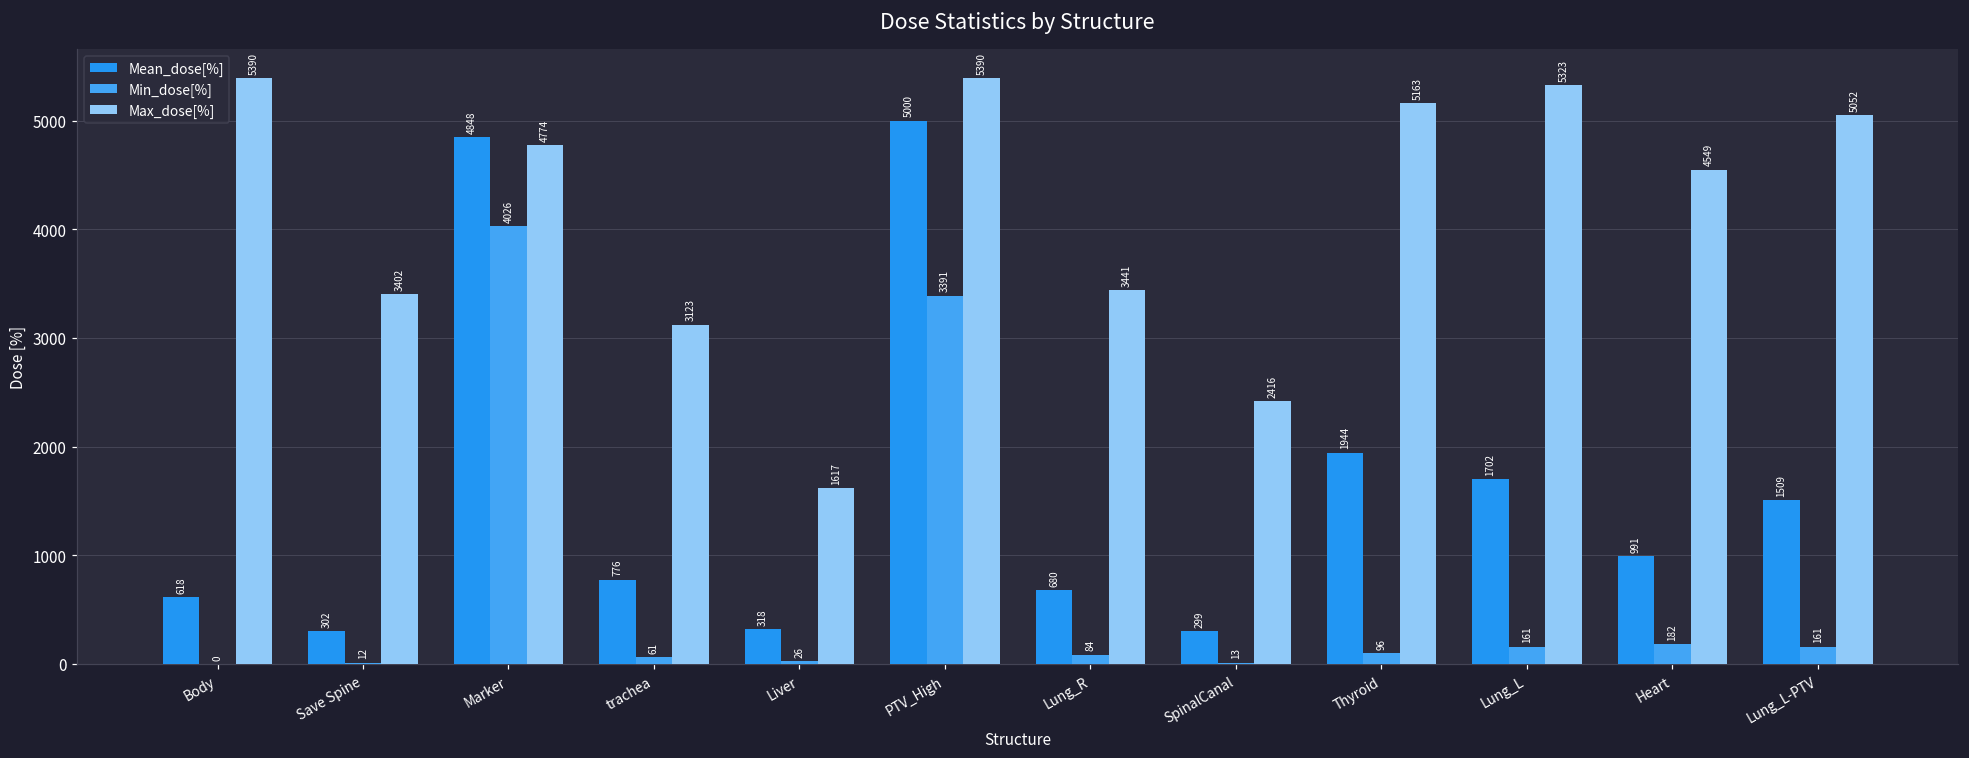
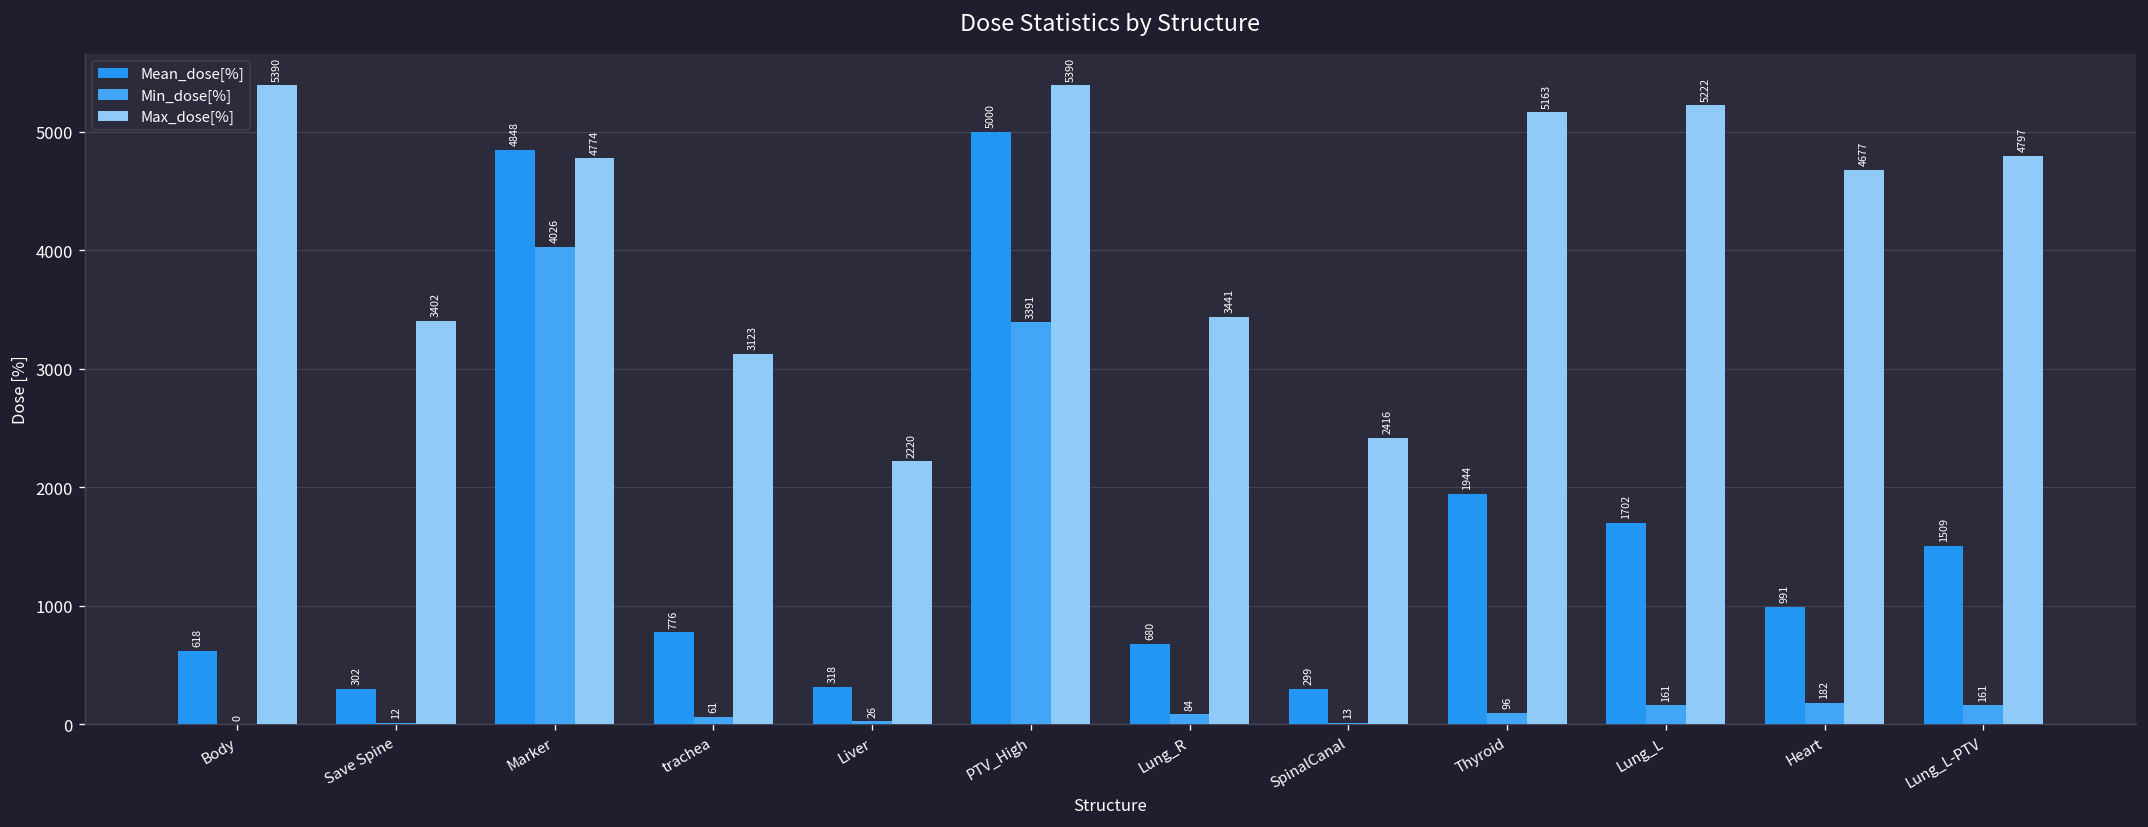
Max_dose[%], Liver: 1617 -> 2220
Max_dose[%], Lung_L: 5323 -> 5222
Max_dose[%], Heart: 4549 -> 4677
Max_dose[%], Lung_L-PTV: 5052 -> 4797
